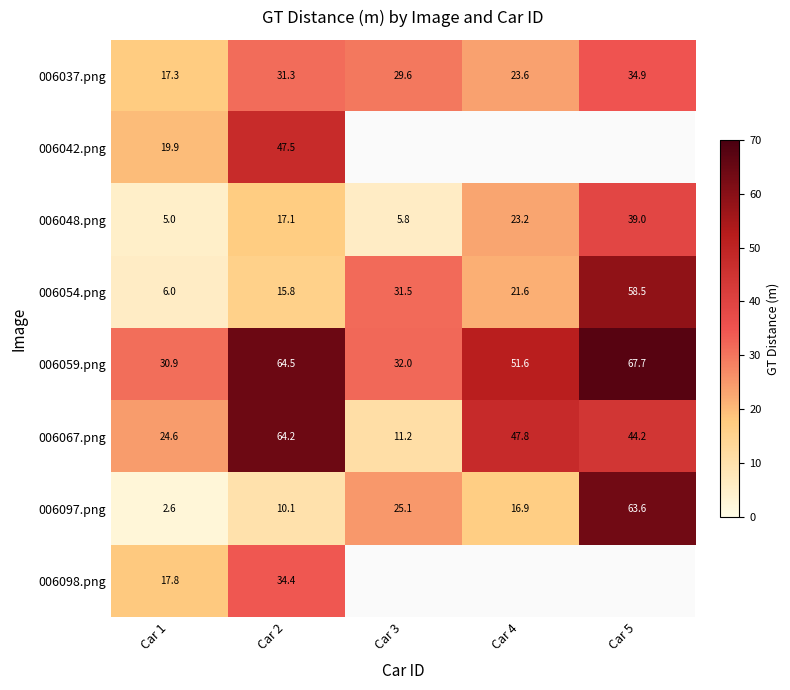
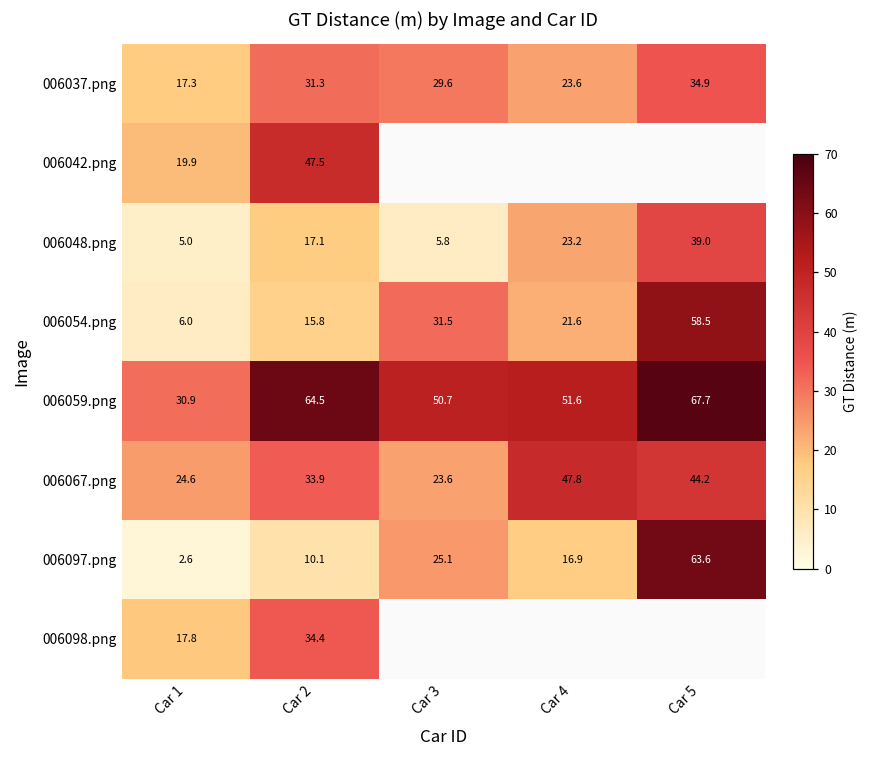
006059.png, Car 3: 32.0 -> 50.7
006067.png, Car 2: 64.2 -> 33.9
006067.png, Car 3: 11.2 -> 23.6
